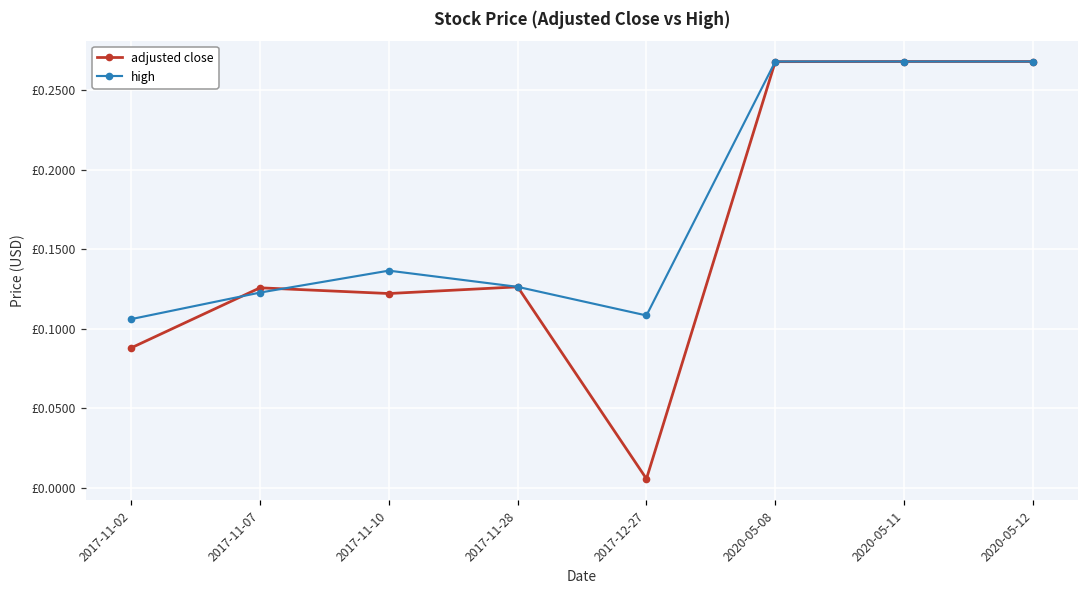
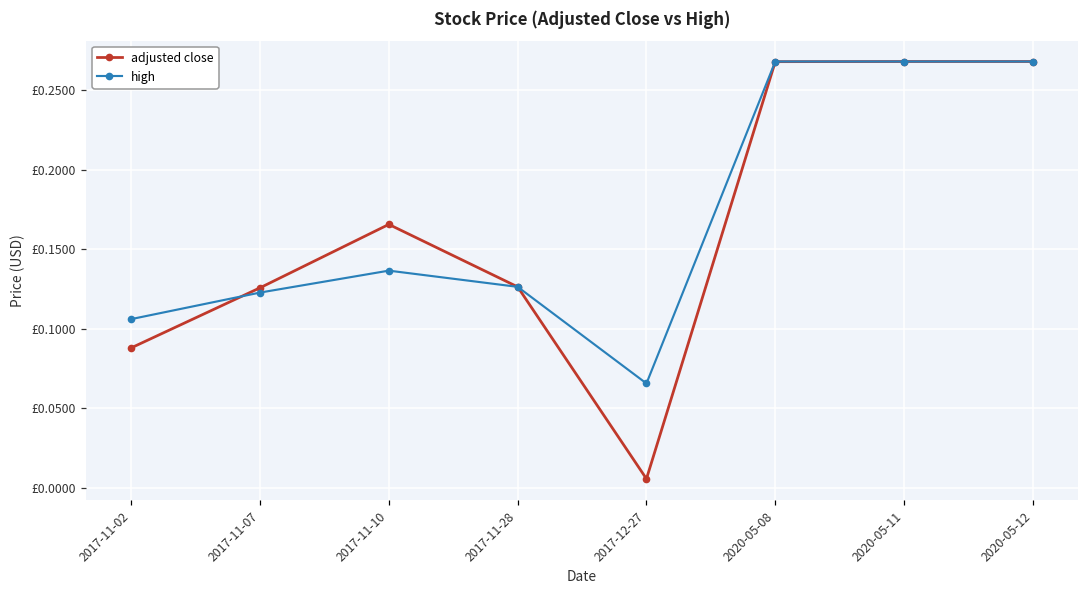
adjusted close, 2017-11-10: £0.122 -> £0.166
high, 2017-12-27: £0.108 -> £0.066
